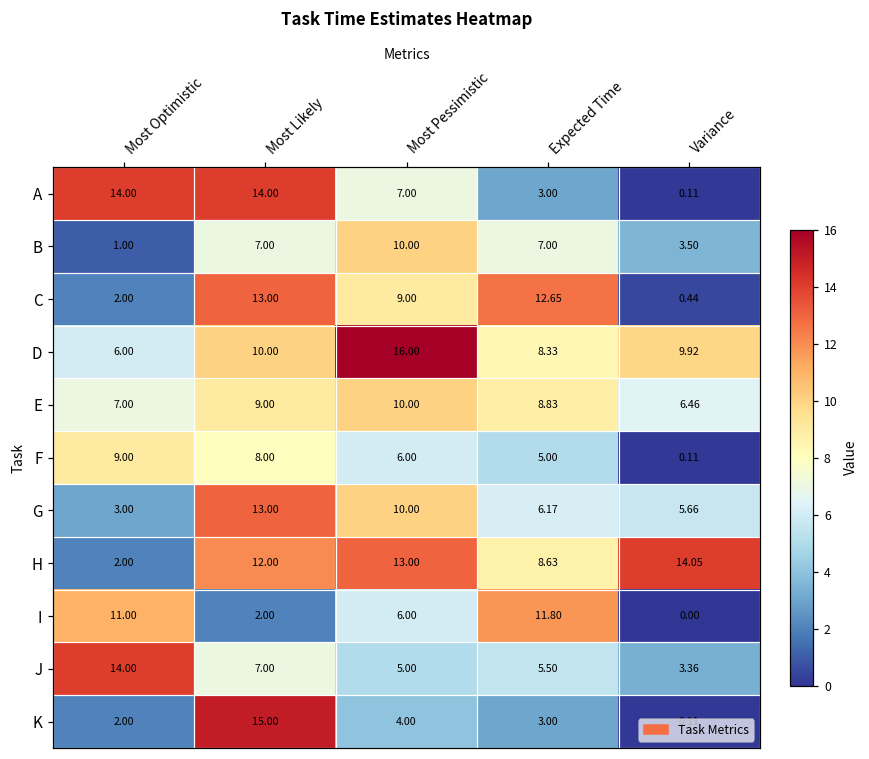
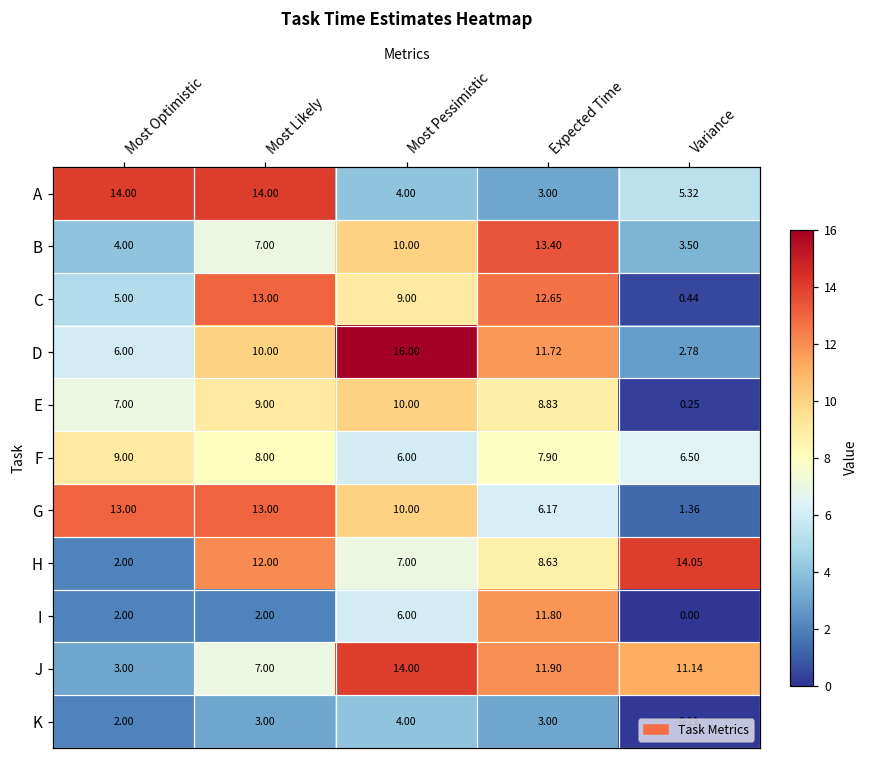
A, Most Pessimistic: 7.00 -> 4.00
A, Variance: 0.11 -> 5.32
B, Most Optimistic: 1.00 -> 4.00
B, Expected Time: 7.00 -> 13.40
C, Most Optimistic: 2.00 -> 5.00
D, Expected Time: 8.33 -> 11.72
D, Variance: 9.92 -> 2.78
E, Variance: 6.46 -> 0.25
F, Expected Time: 5.00 -> 7.90
F, Variance: 0.11 -> 6.50
G, Most Optimistic: 3.00 -> 13.00
G, Variance: 5.66 -> 1.36
H, Most Pessimistic: 13.00 -> 7.00
I, Most Optimistic: 11.00 -> 2.00
J, Most Optimistic: 14.00 -> 3.00
J, Most Pessimistic: 5.00 -> 14.00
J, Expected Time: 5.50 -> 11.90
J, Variance: 3.36 -> 11.14
K, Most Likely: 15.00 -> 3.00
